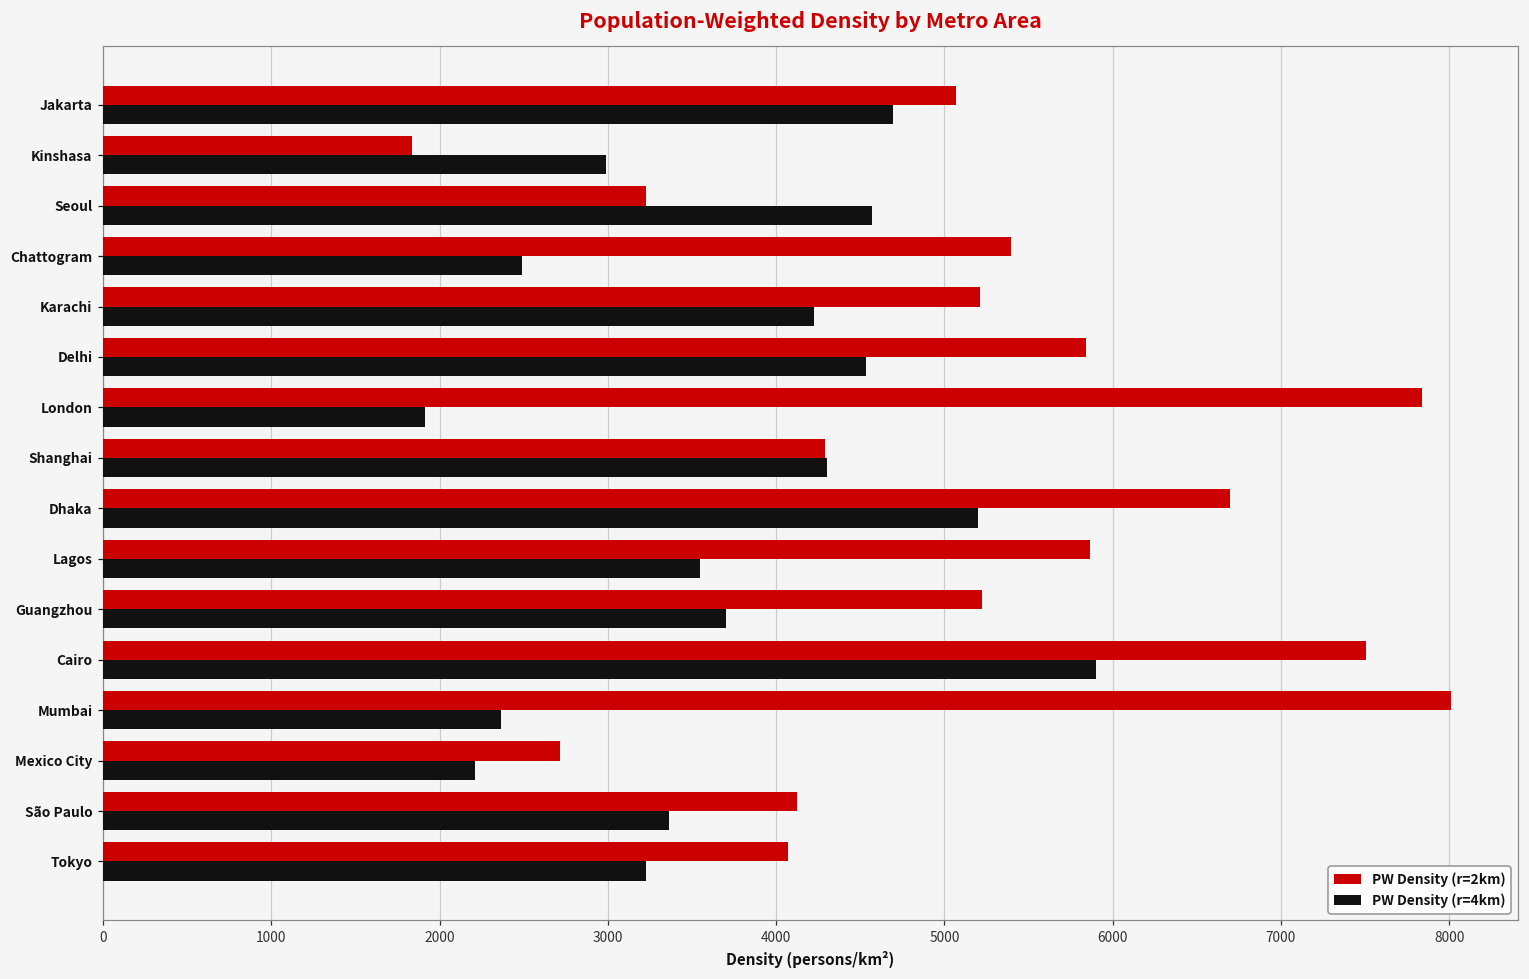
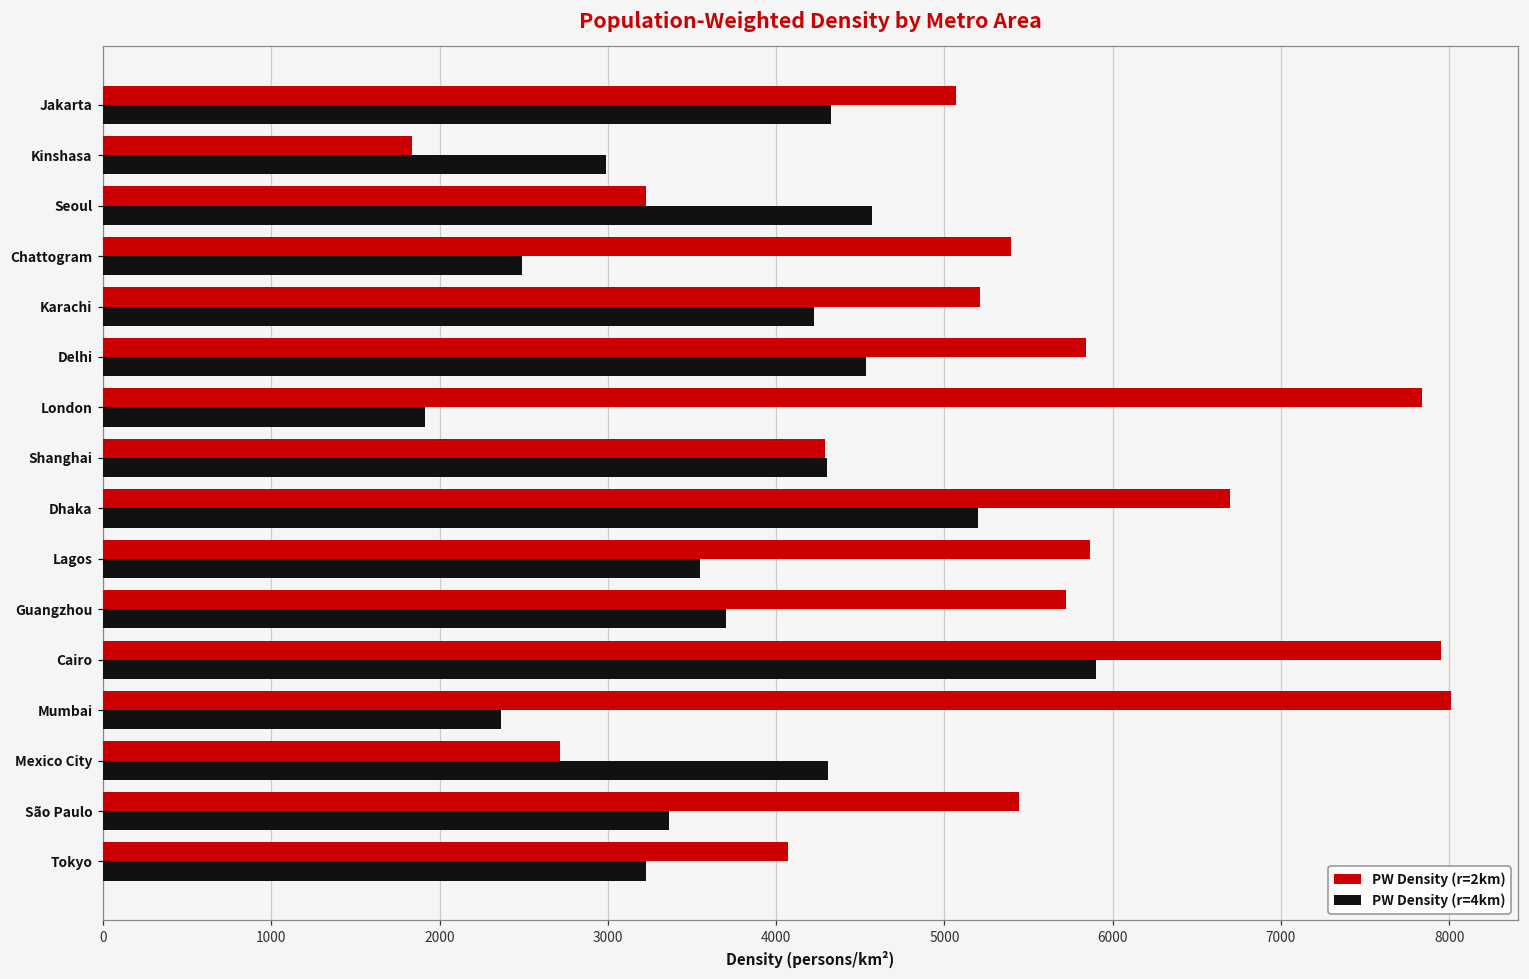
PW Density (r=4km), Jakarta: 4690 -> 4330
PW Density (r=2km), Guangzhou: 5220 -> 5720
PW Density (r=2km), Cairo: 7510 -> 7950
PW Density (r=4km), Mexico City: 2210 -> 4310
PW Density (r=2km), São Paulo: 4120 -> 5450
